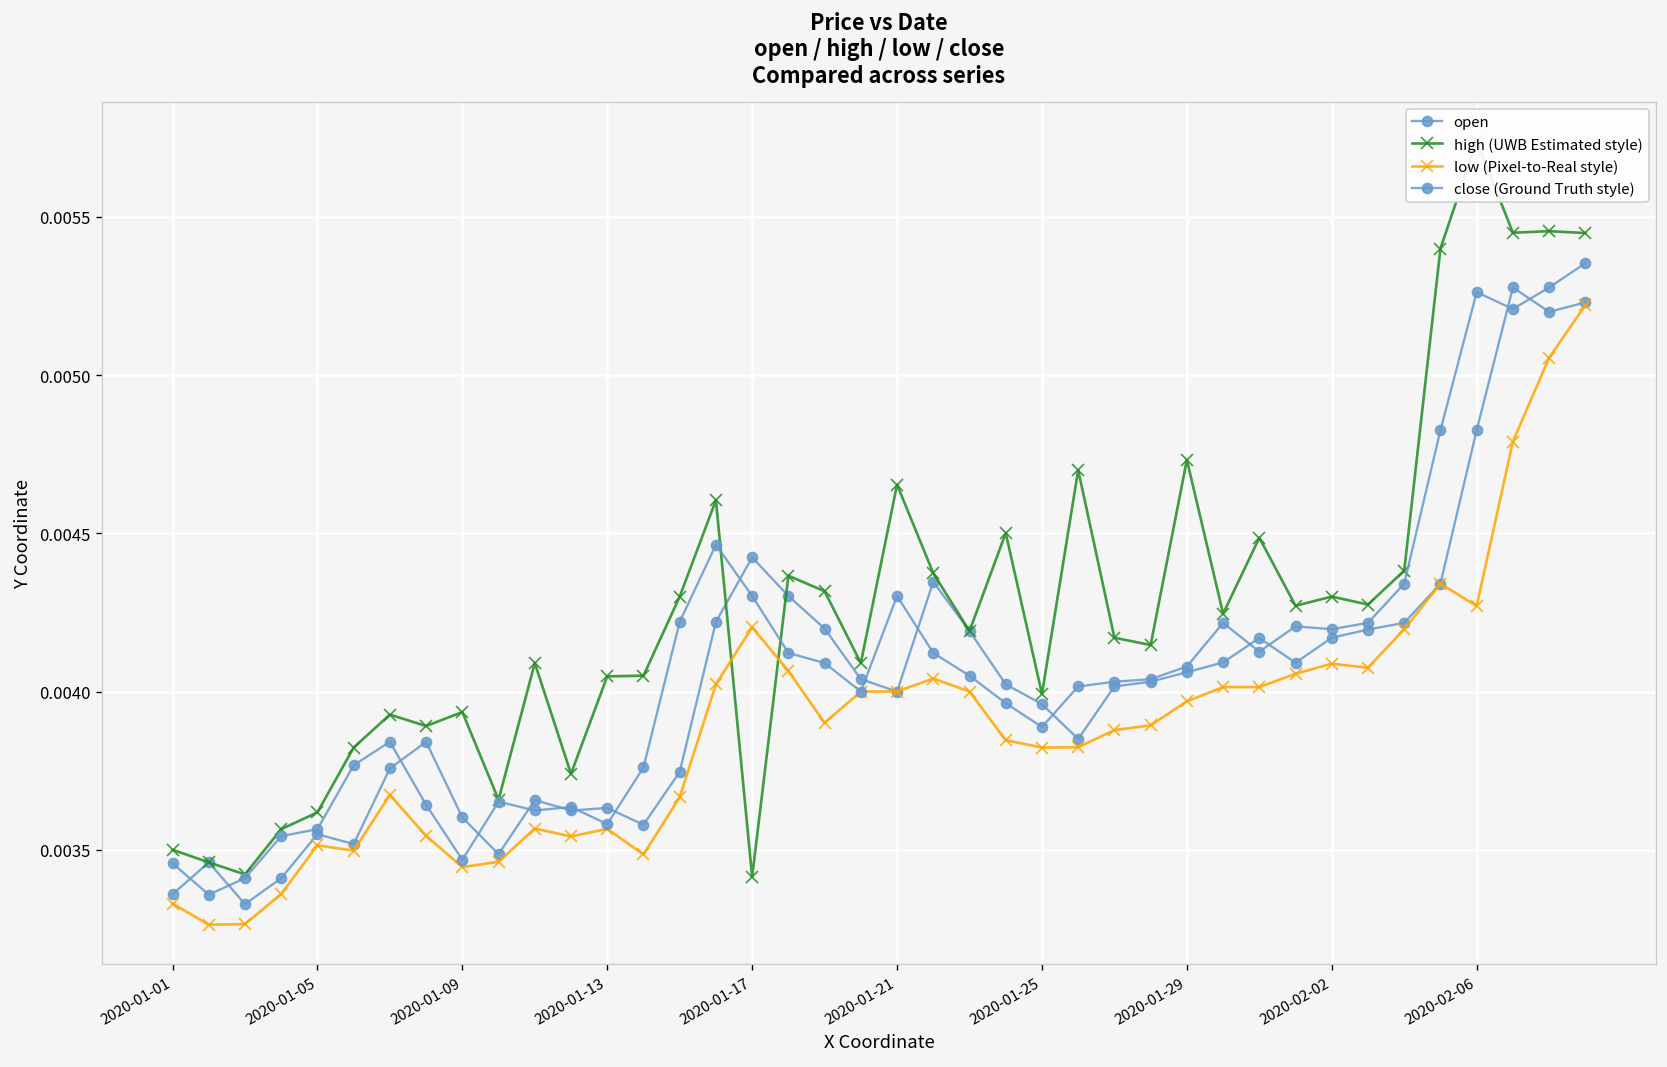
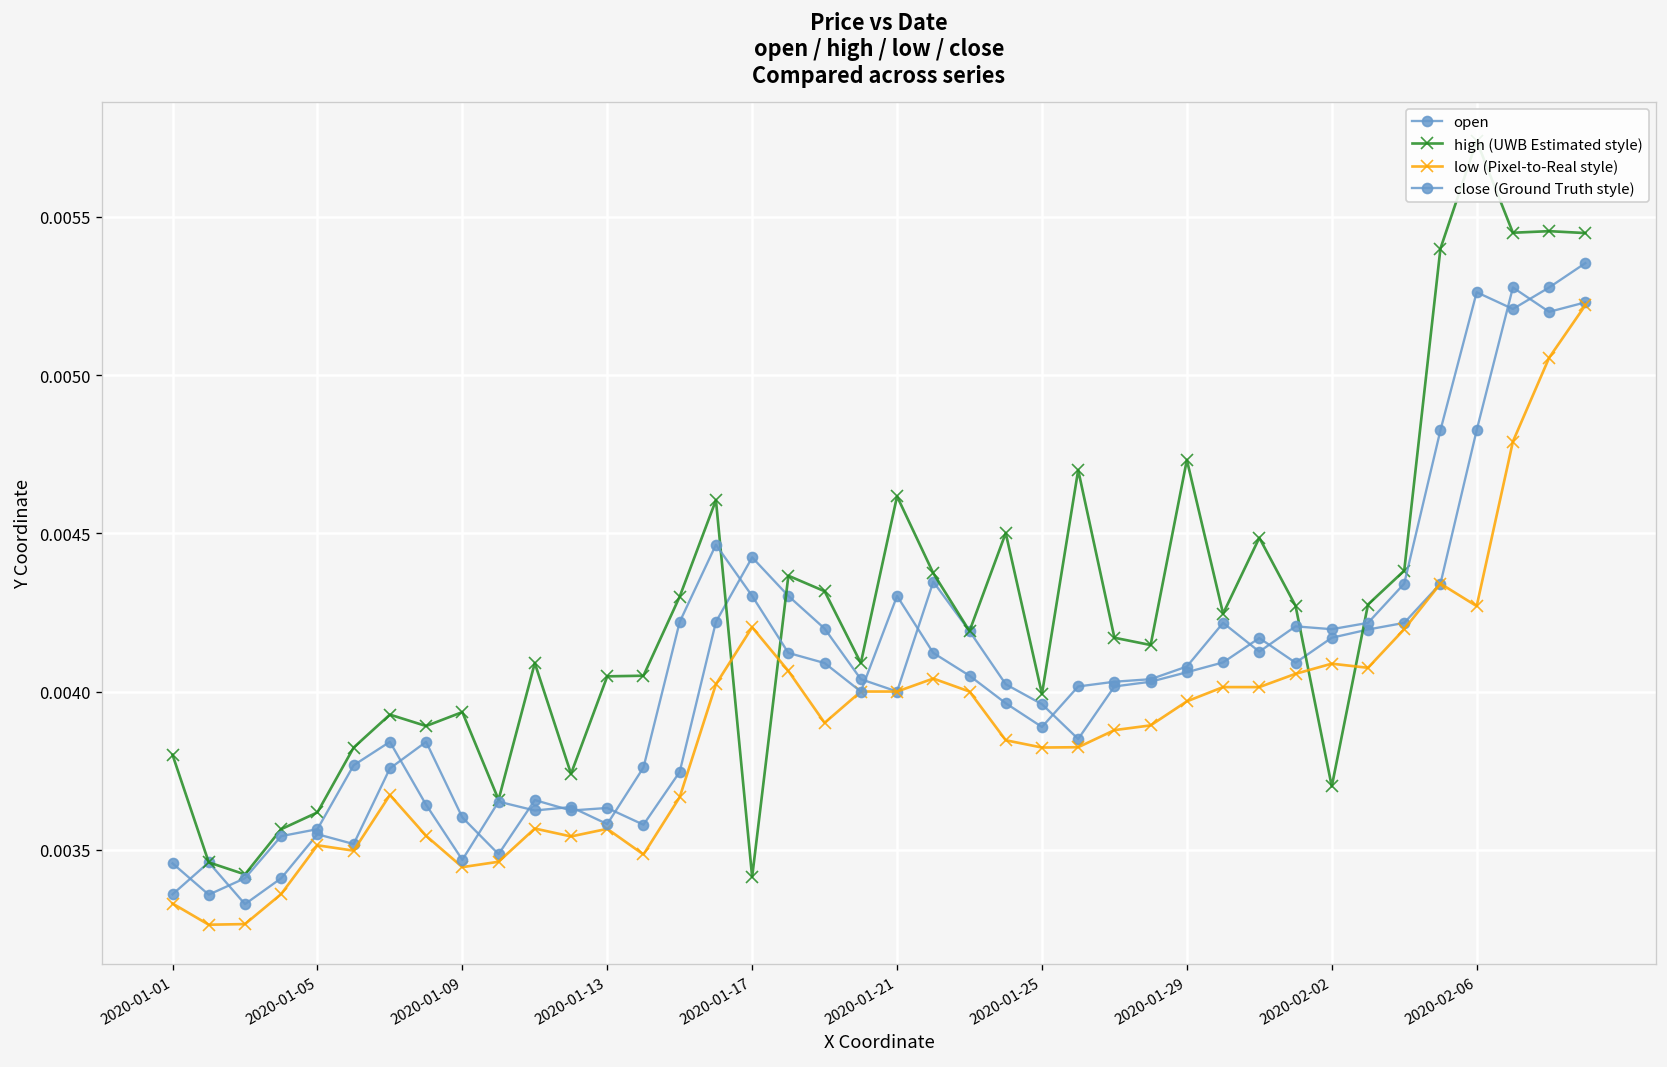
high (UWB Estimated style), 2020-01-01: 0.0035 -> 0.0038
high (UWB Estimated style), 2020-01-21: 0.00465 -> 0.00462
high (UWB Estimated style), 2020-02-02: 0.0043 -> 0.0037
